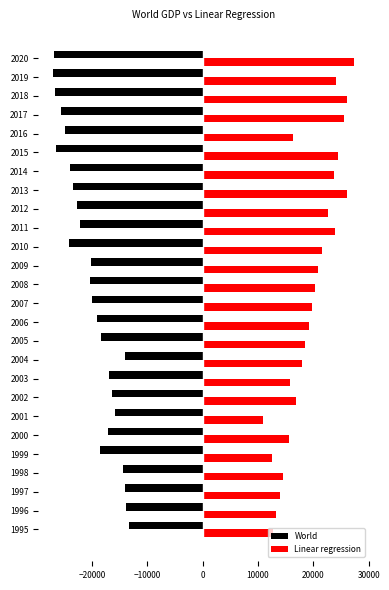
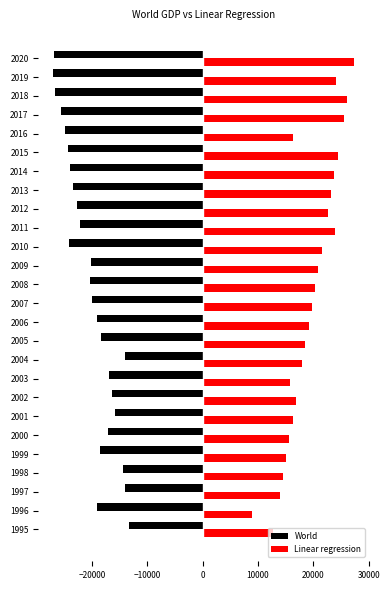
World, 2015: -27000 -> -24000
Linear regression, 2013: 26000 -> 23000
Linear regression, 2001: 11000 -> 16000
Linear regression, 1999: 13000 -> 15000
World, 1996: -14000 -> -19000
Linear regression, 1996: 13000 -> 9000
